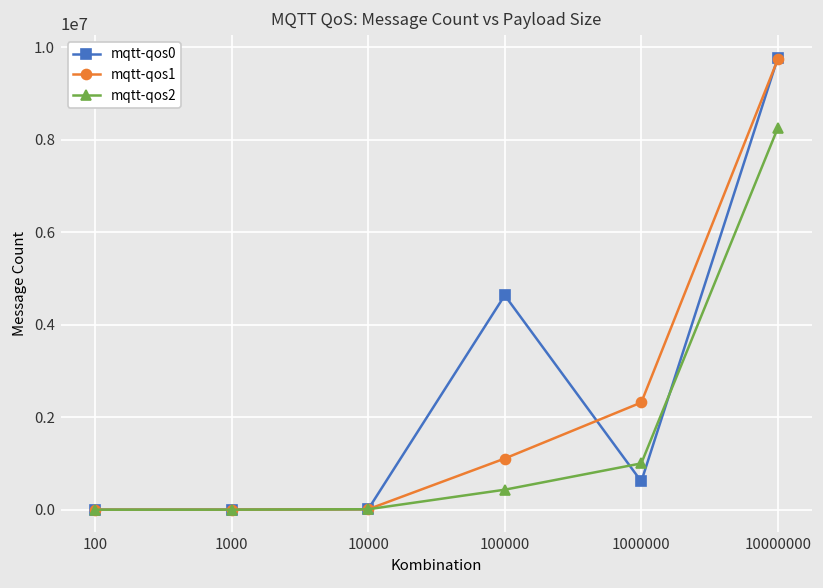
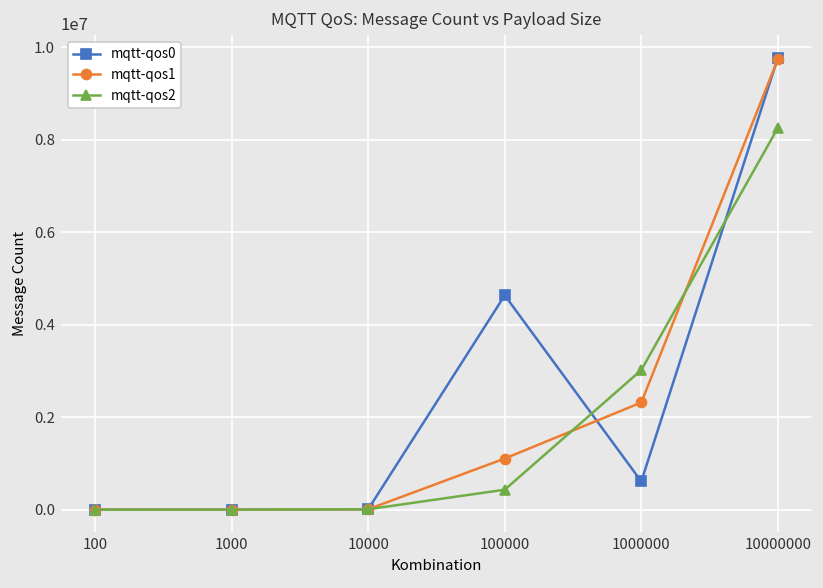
mqtt-qos2, 1000000: 1000000 -> 3000000
